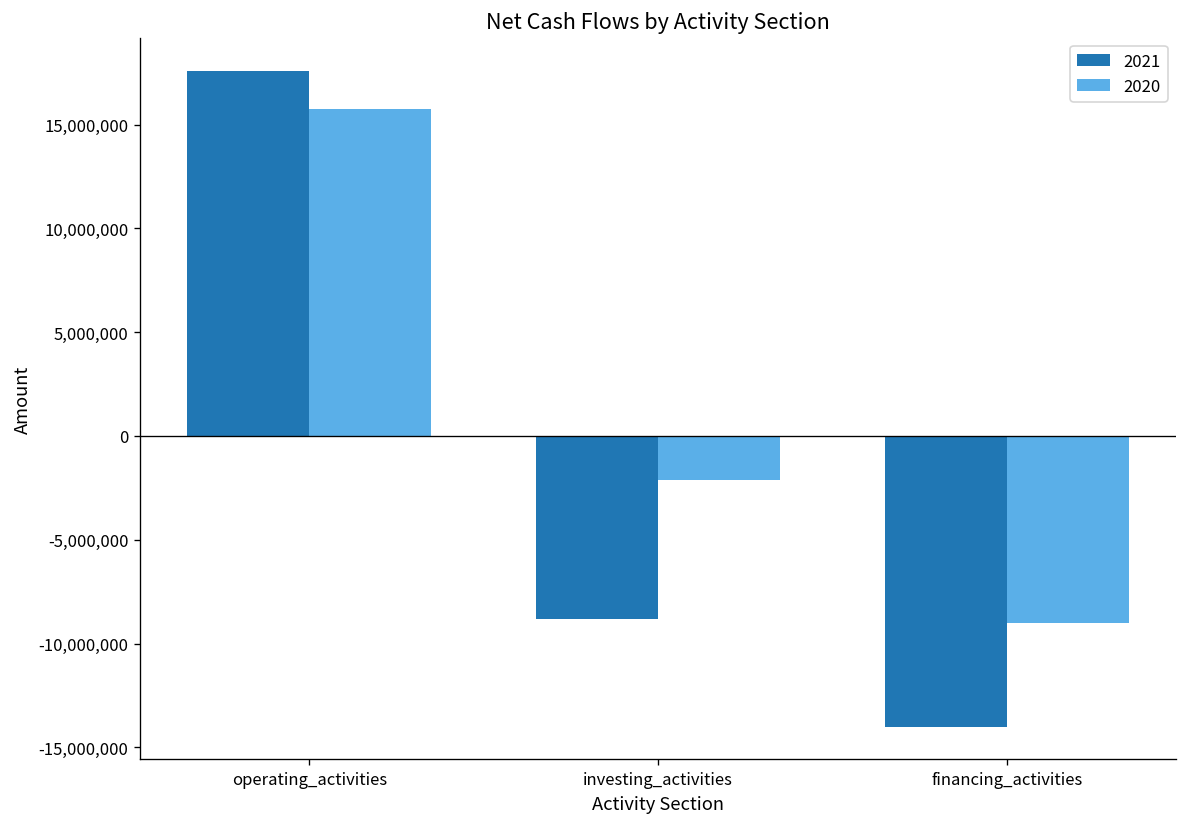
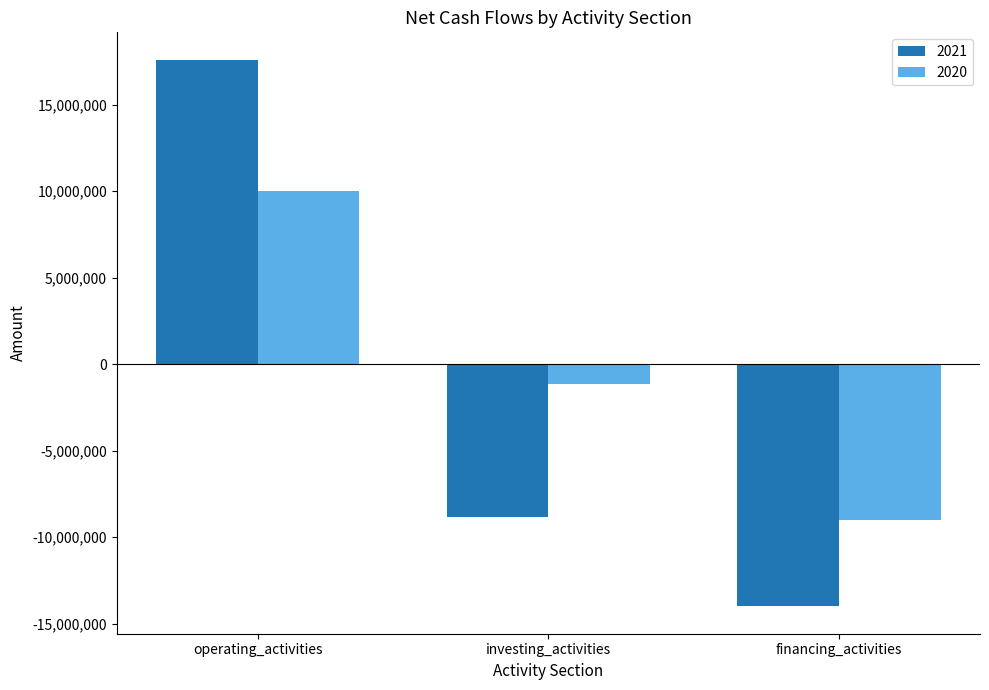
2020, operating_activities: 15,800,000 -> 10,000,000
2020, investing_activities: -2,100,000 -> -1,100,000
